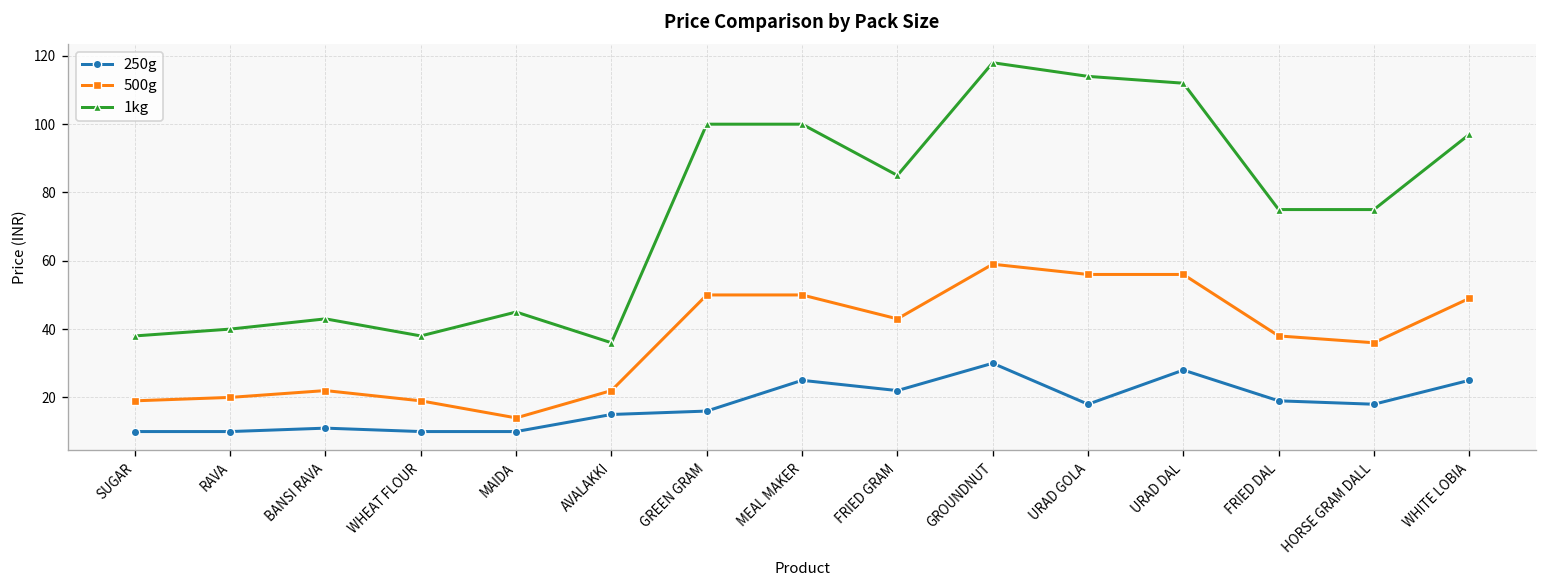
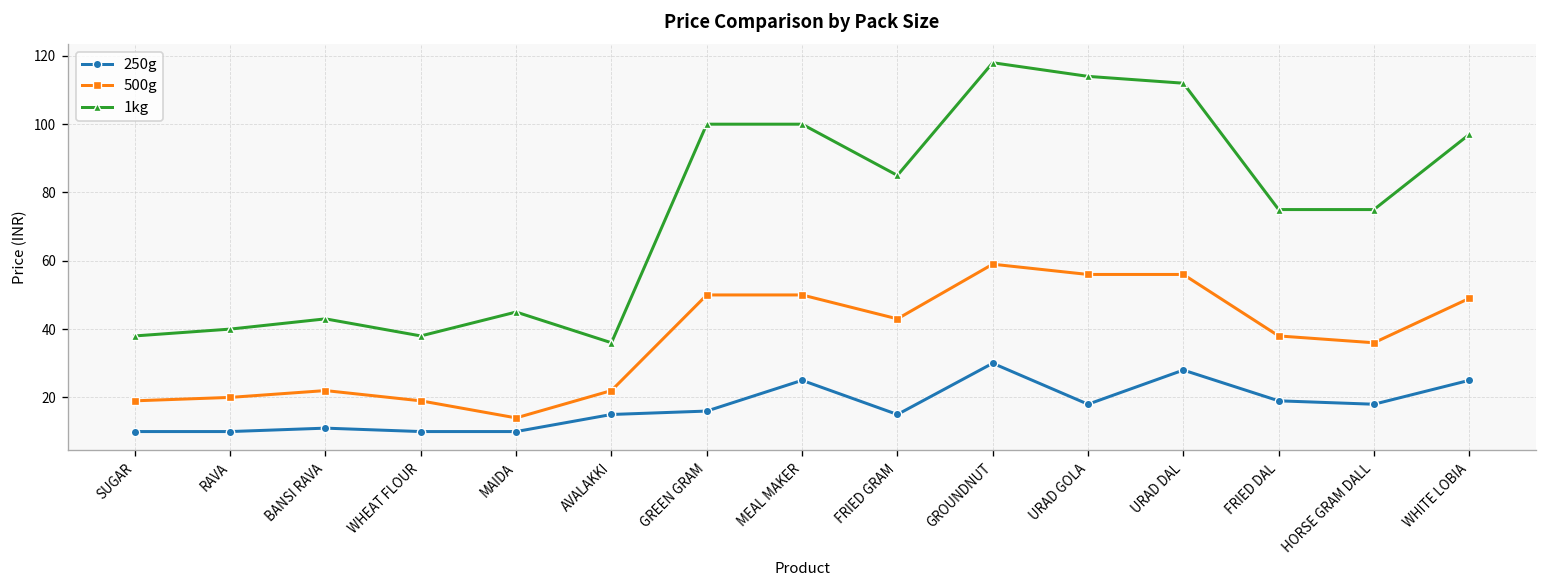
250g, FRIED GRAM: 22 -> 15
